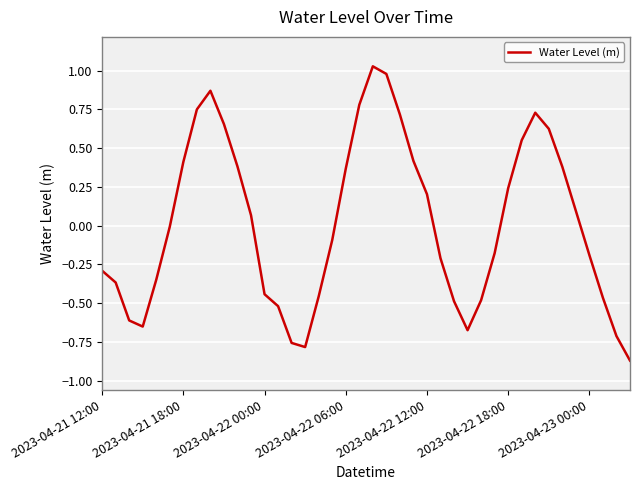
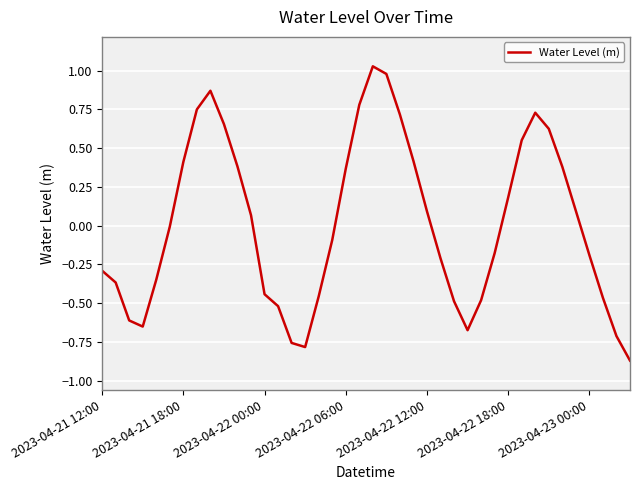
2023-04-22 12:00: 0.20 -> 0.09
2023-04-22 18:00: 0.24 -> 0.18
